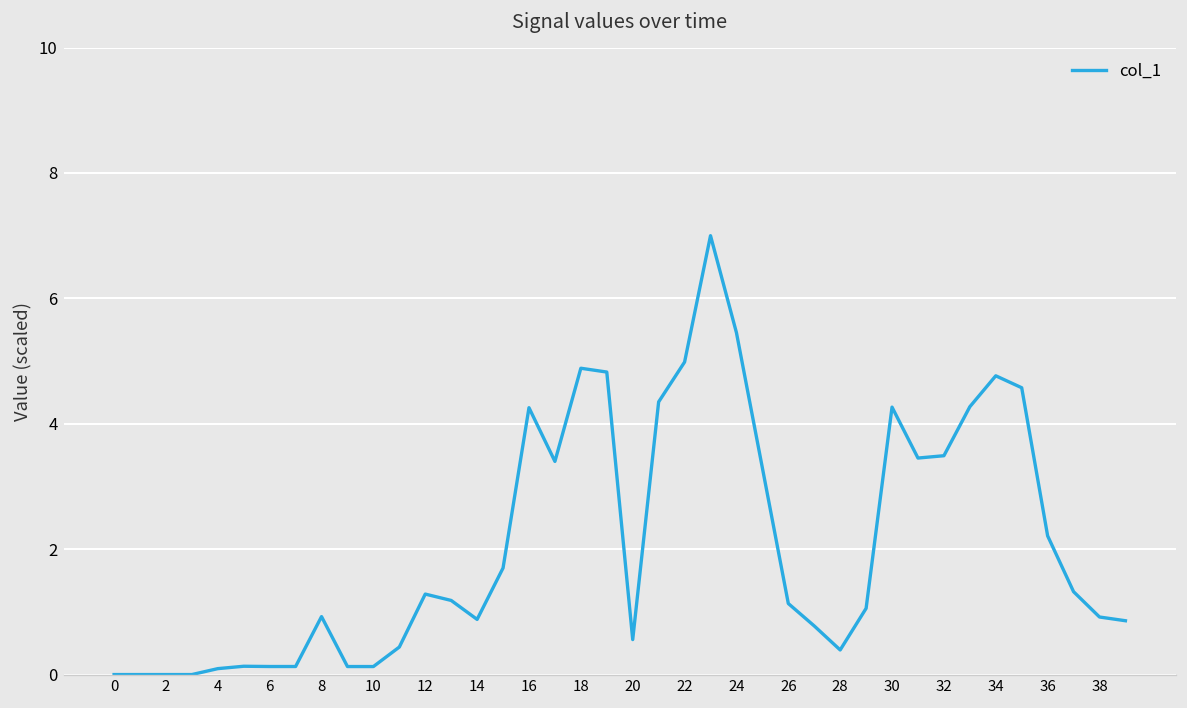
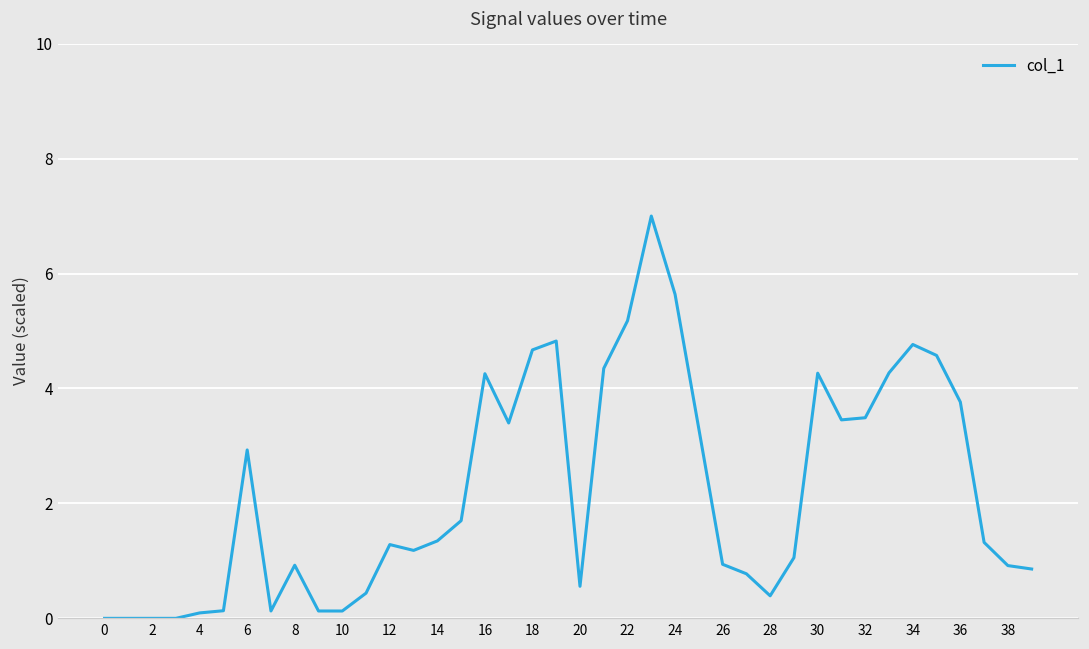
6: 0.1 -> 2.9
14: 0.9 -> 1.3
18: 4.9 -> 4.7
22: 5.0 -> 5.2
24: 5.5 -> 5.6
26: 1.1 -> 0.9
36: 2.2 -> 3.8
